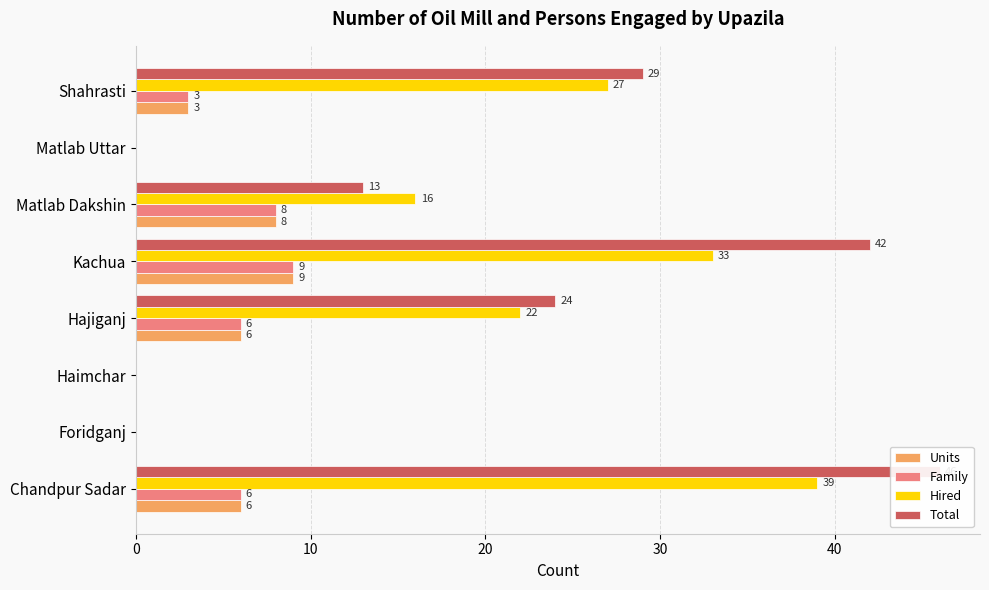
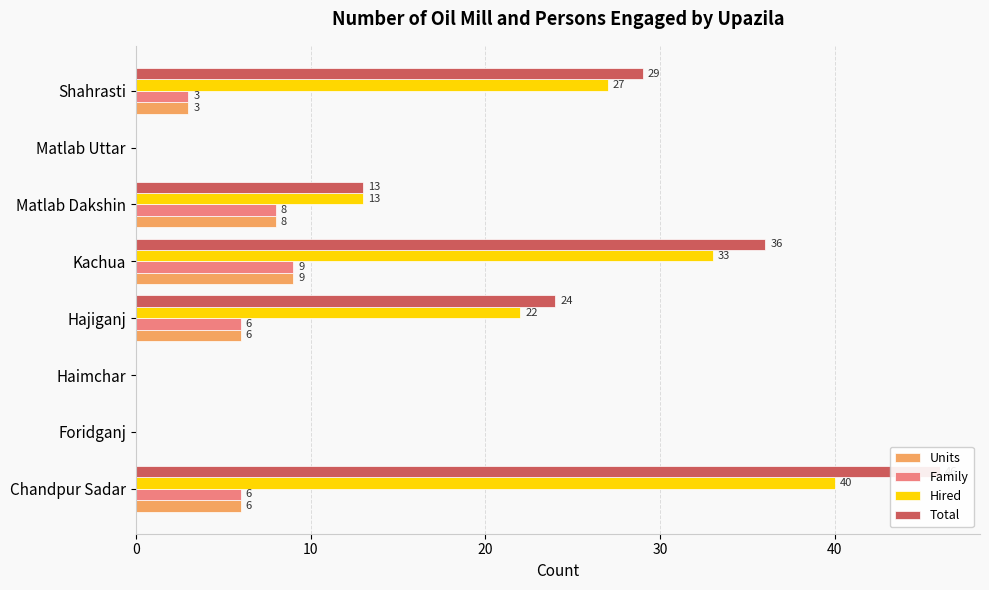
Hired, Matlab Dakshin: 16 -> 13
Total, Kachua: 42 -> 36
Hired, Chandpur Sadar: 39 -> 40
